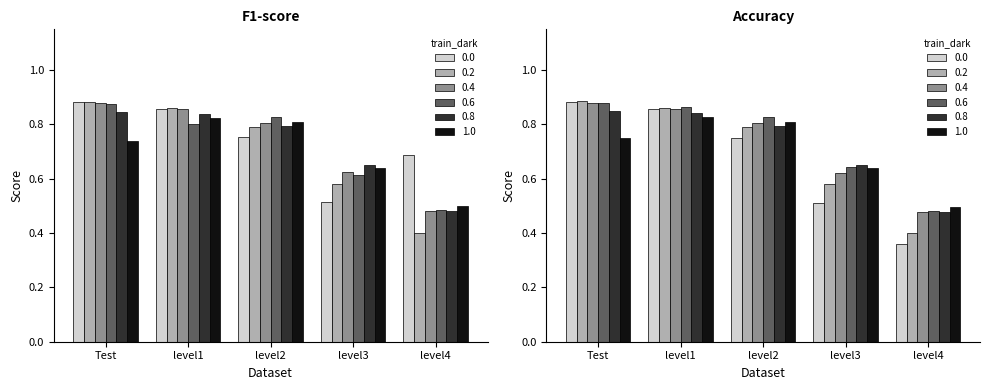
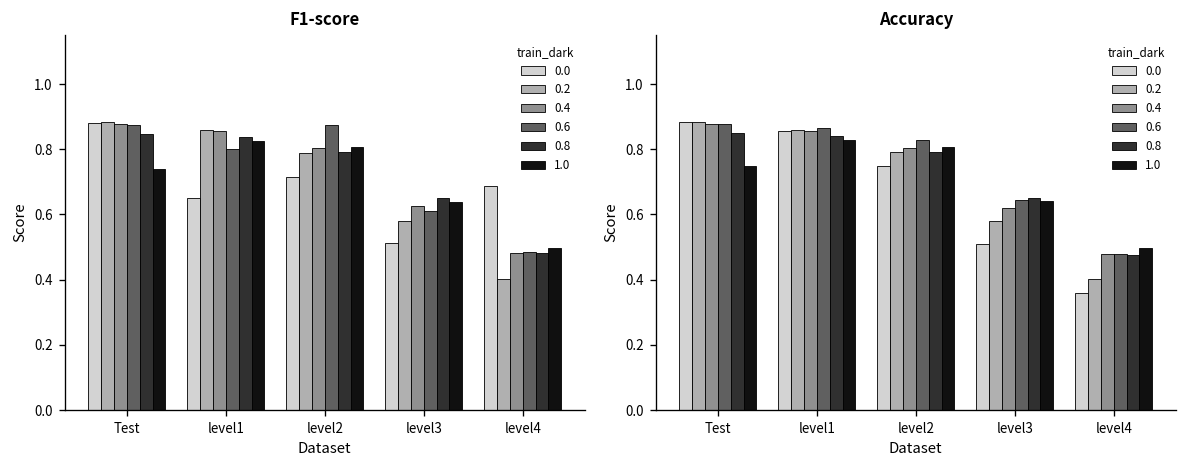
F1-score, 0.0, level1: 0.86 -> 0.65
F1-score, 0.0, level2: 0.75 -> 0.72
F1-score, 0.6, level2: 0.83 -> 0.88
